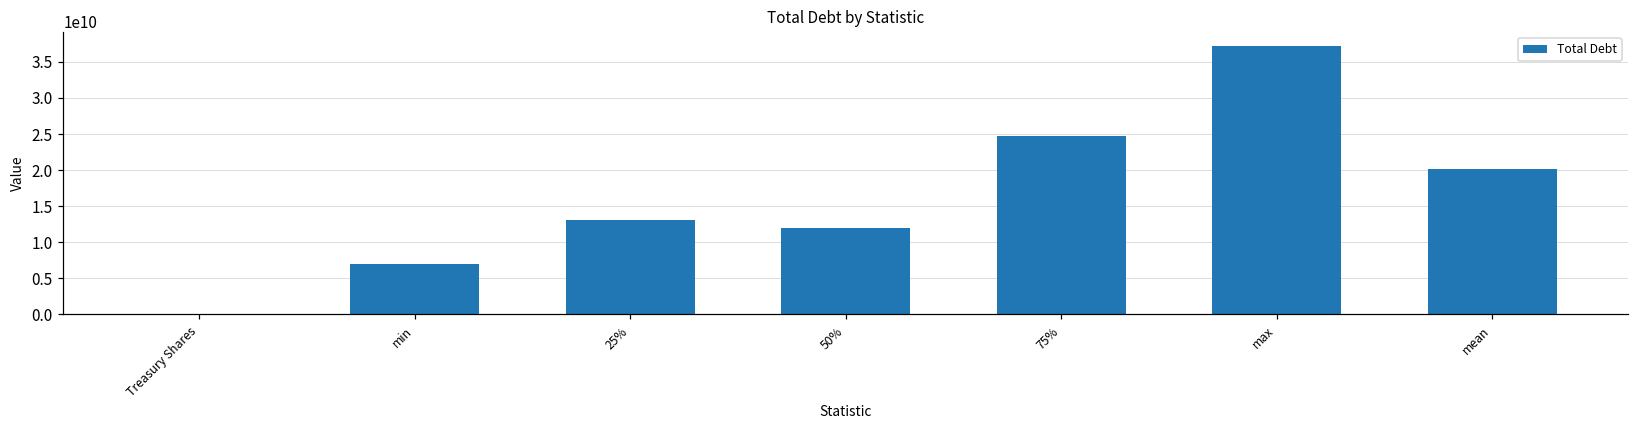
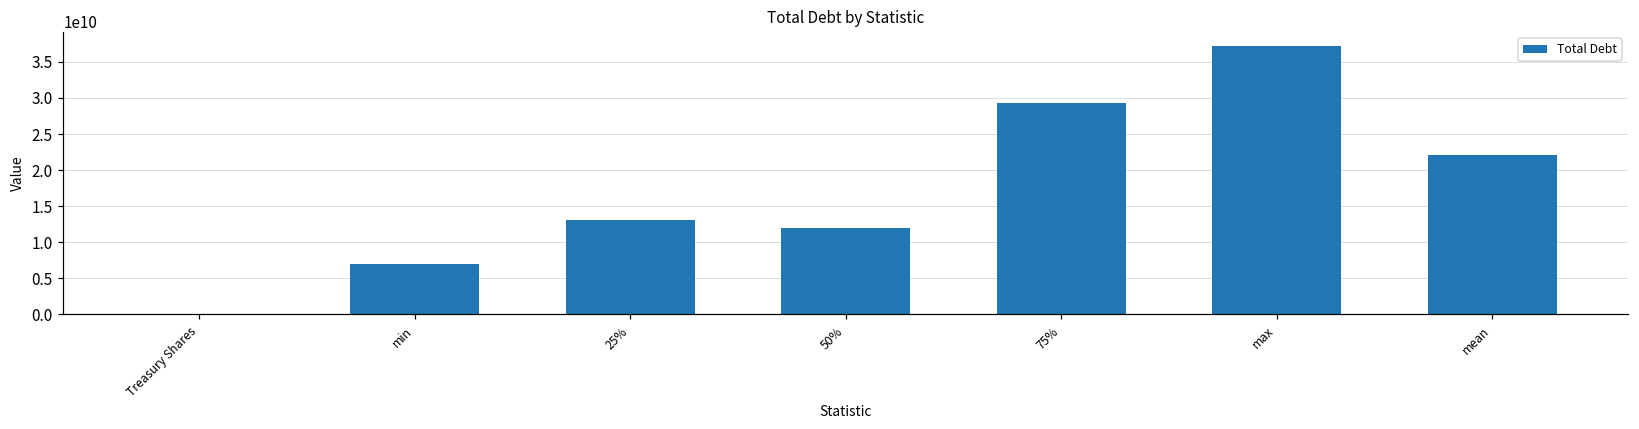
75%: 25000000000 -> 29000000000
mean: 20000000000 -> 22000000000
